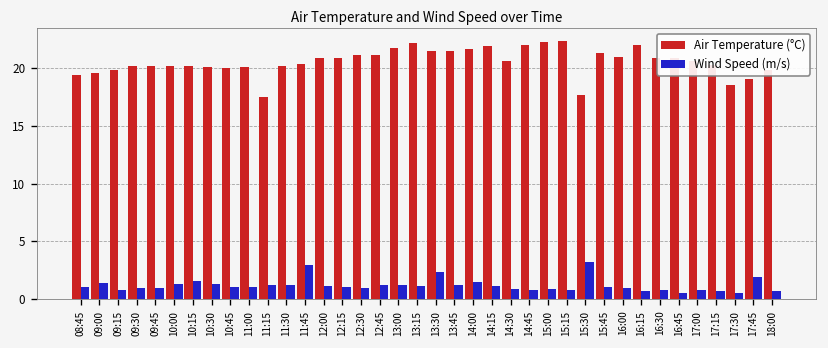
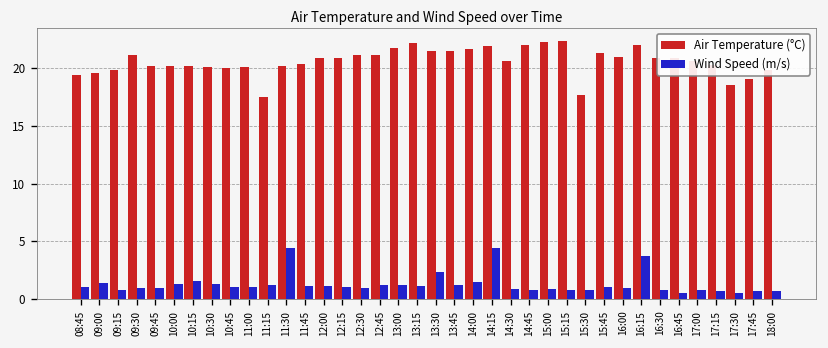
Air Temperature (°C), 09:30: 20 -> 21
Wind Speed (m/s), 11:30: 1 -> 4
Wind Speed (m/s), 11:45: 3 -> 1
Wind Speed (m/s), 14:15: 1 -> 4
Wind Speed (m/s), 15:30: 3 -> 1
Wind Speed (m/s), 16:15: 1 -> 4
Wind Speed (m/s), 17:45: 2 -> 1
